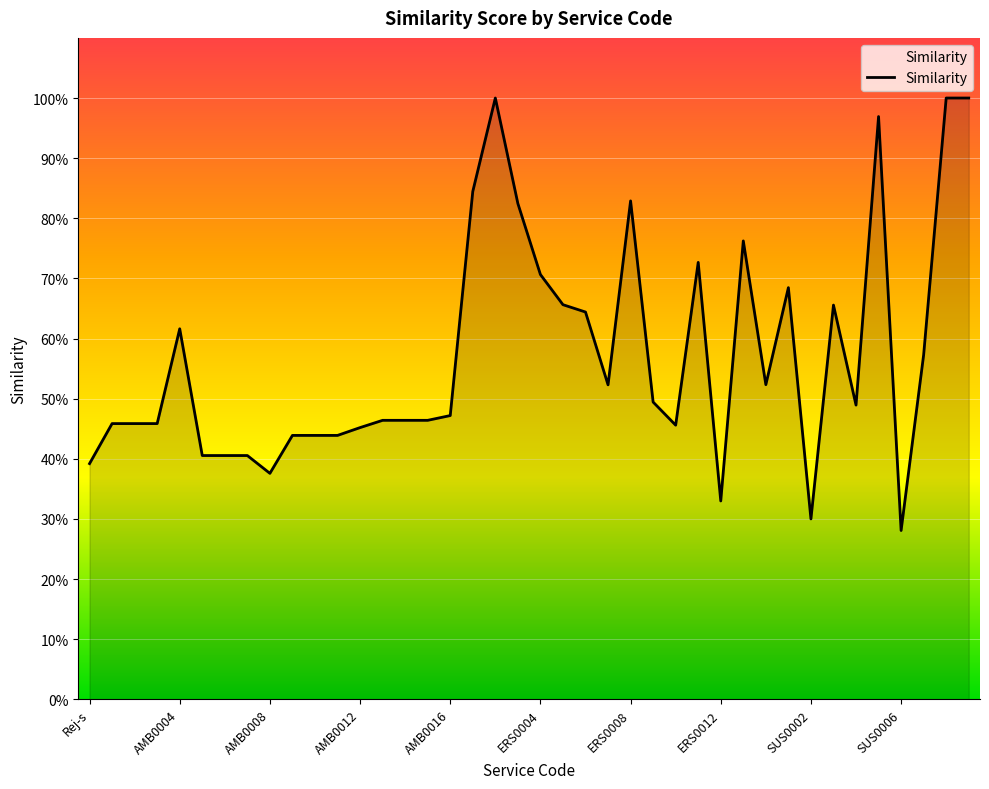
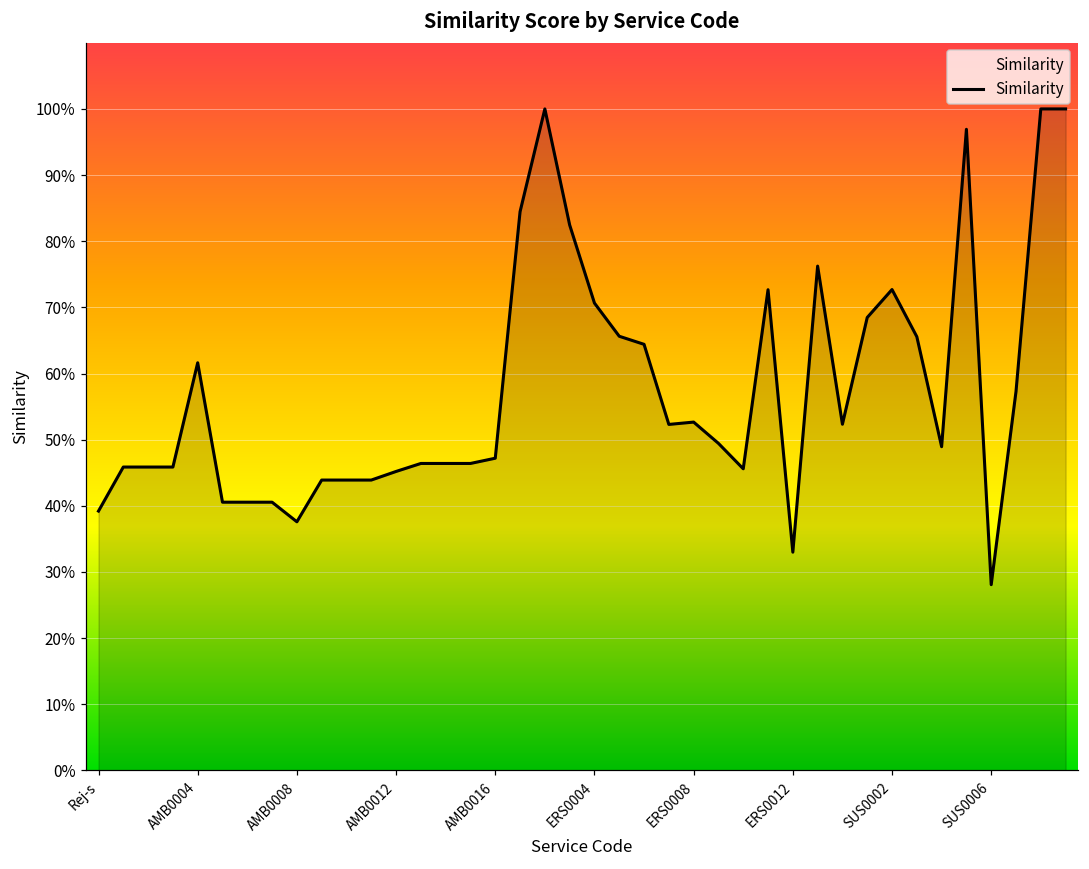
ERS0008: 83% -> 53%
SUS0002: 30% -> 73%
